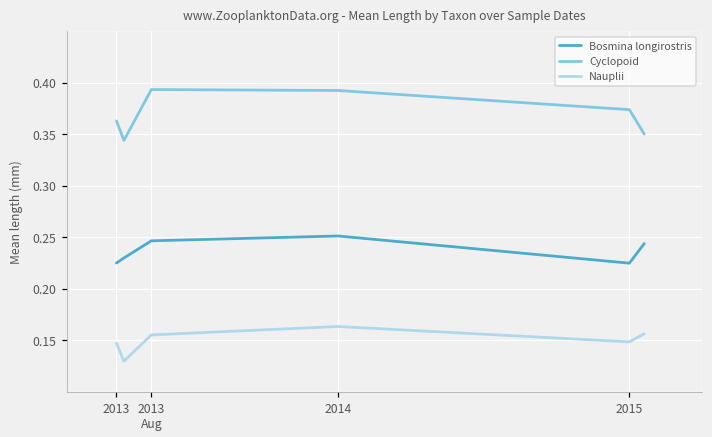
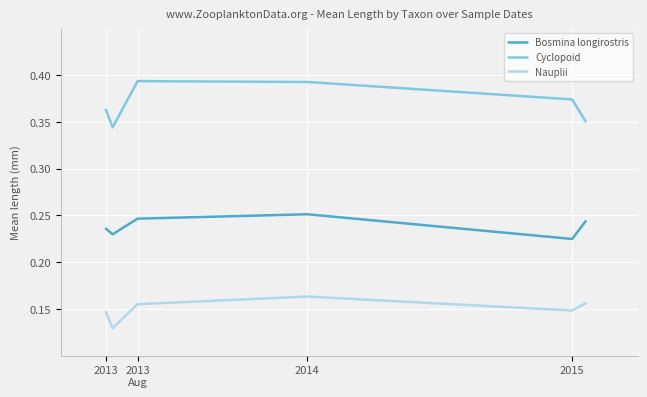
Bosmina longirostris, 2013: 0.22 -> 0.24
